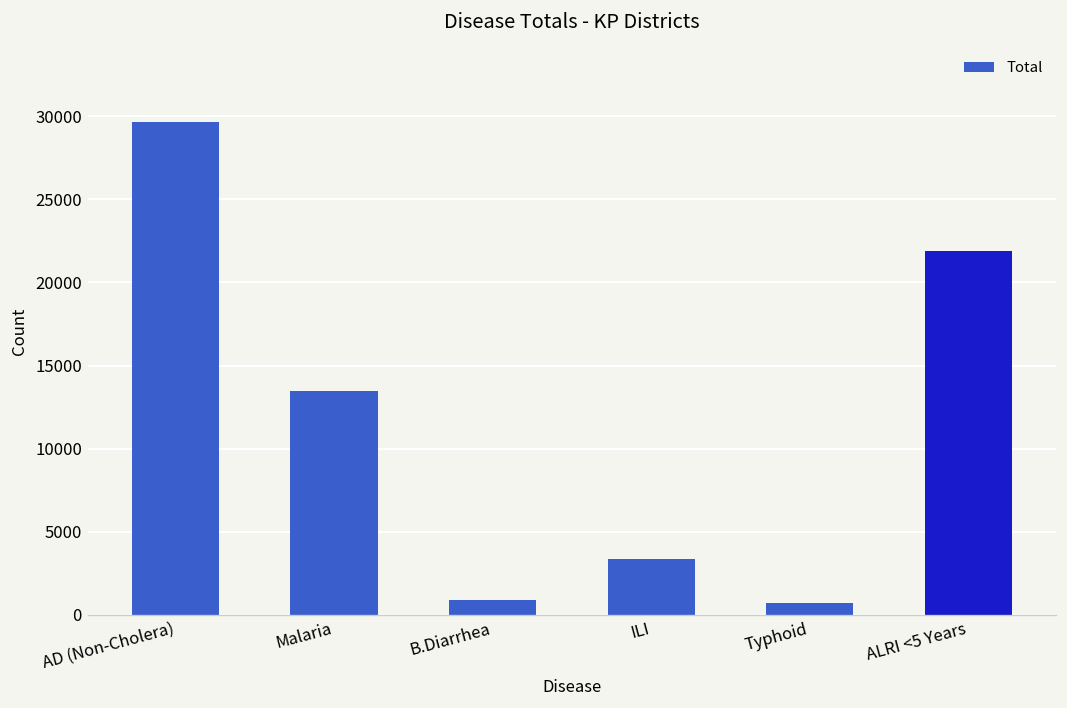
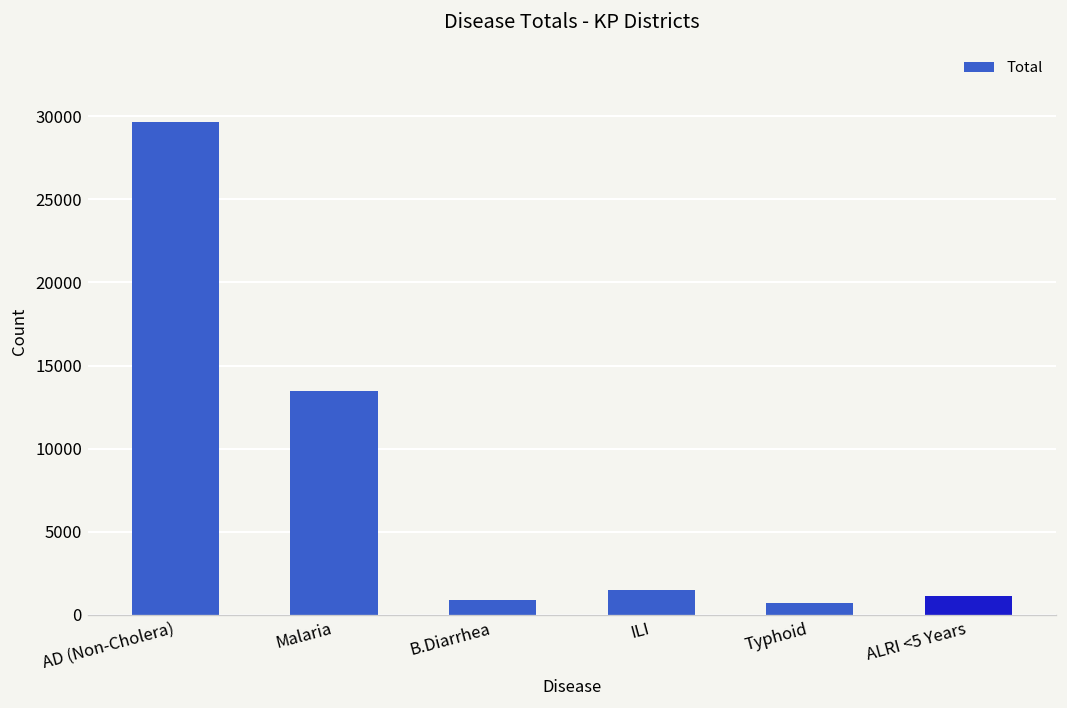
ILI: 3400 -> 1500
ALRI <5 Years: 21900 -> 1100
